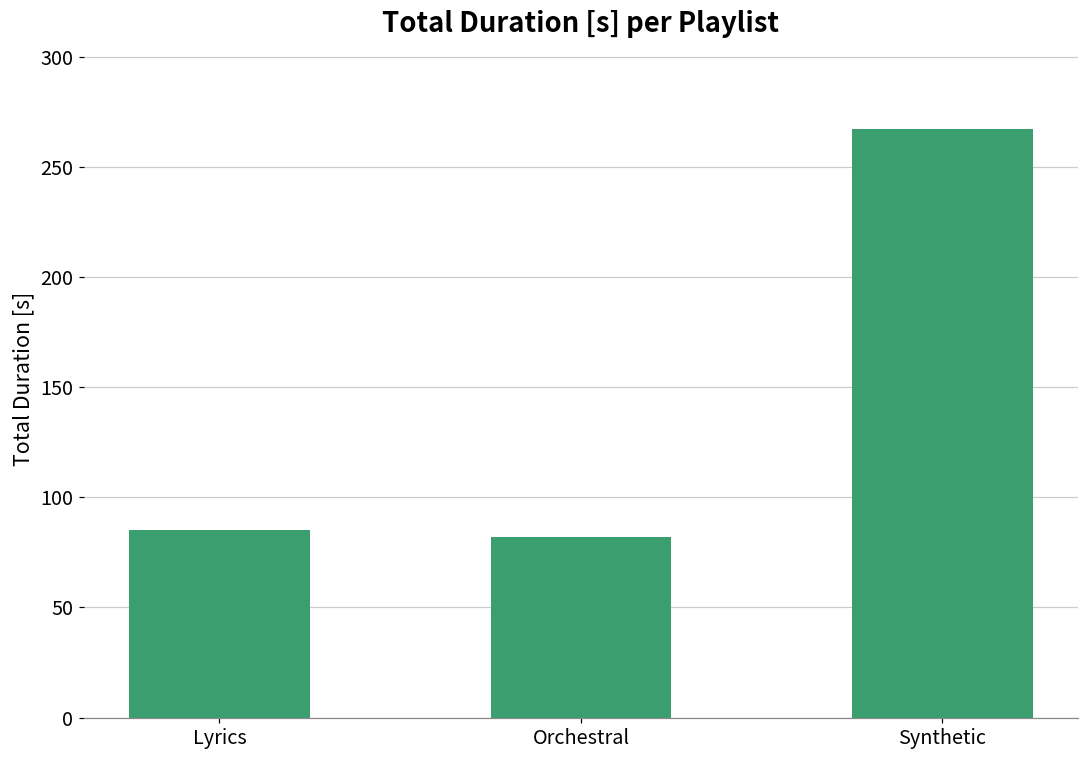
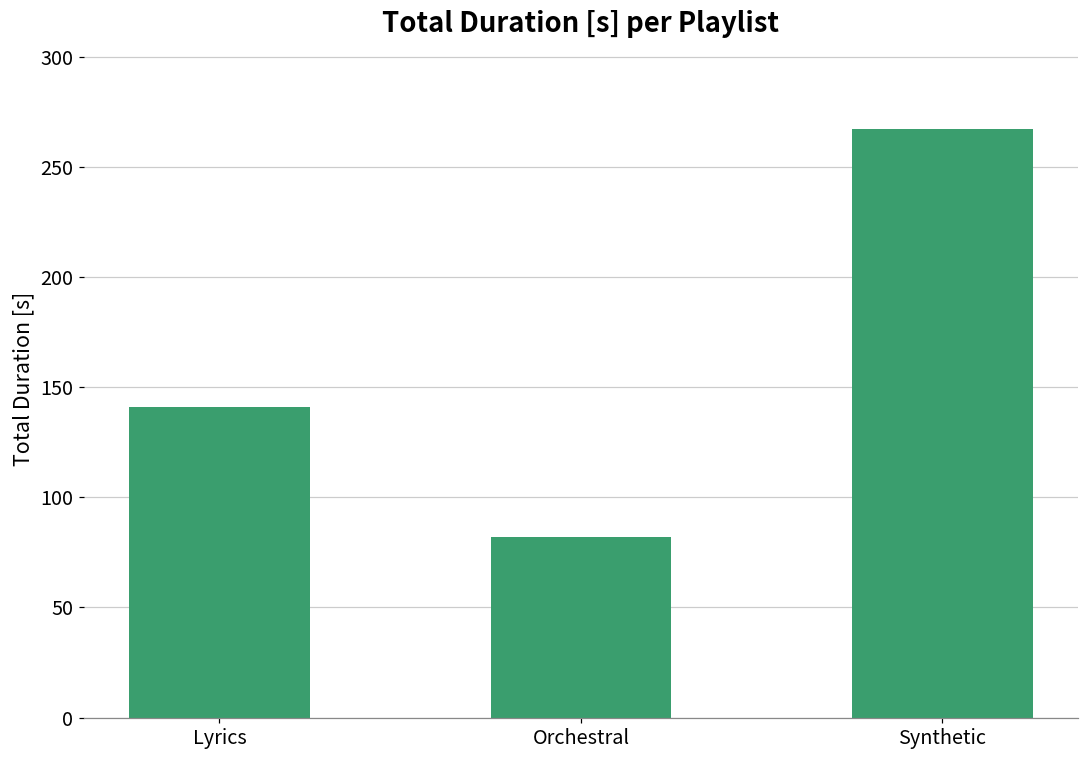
Lyrics: 85 -> 141
